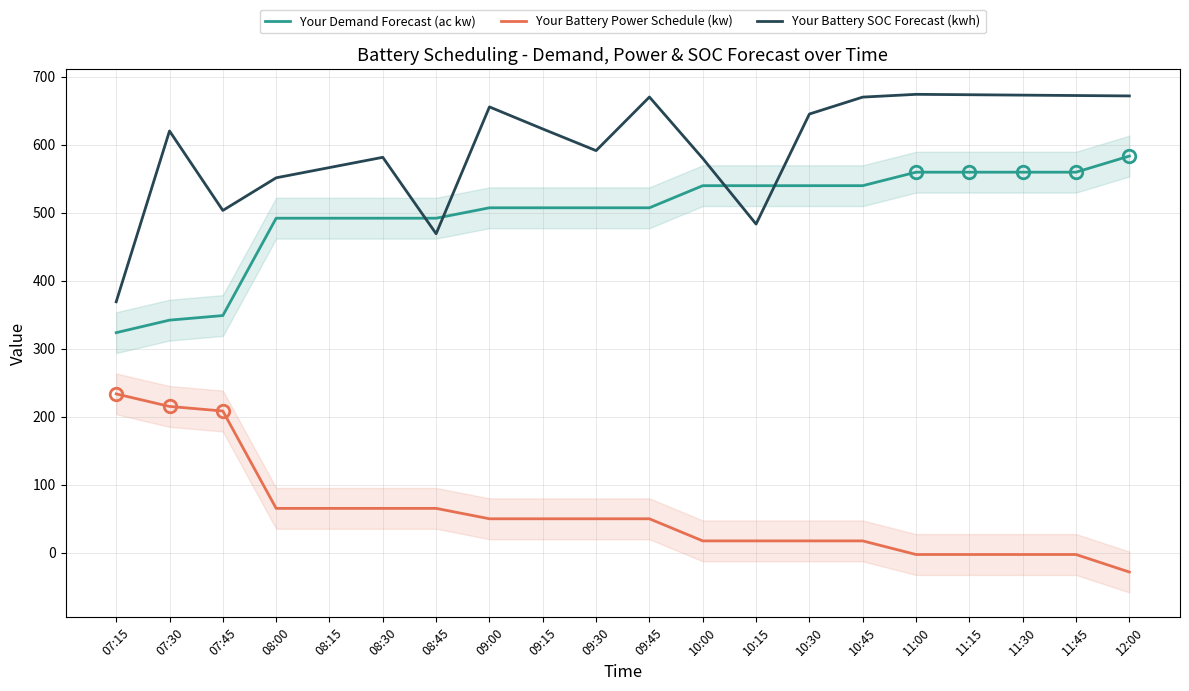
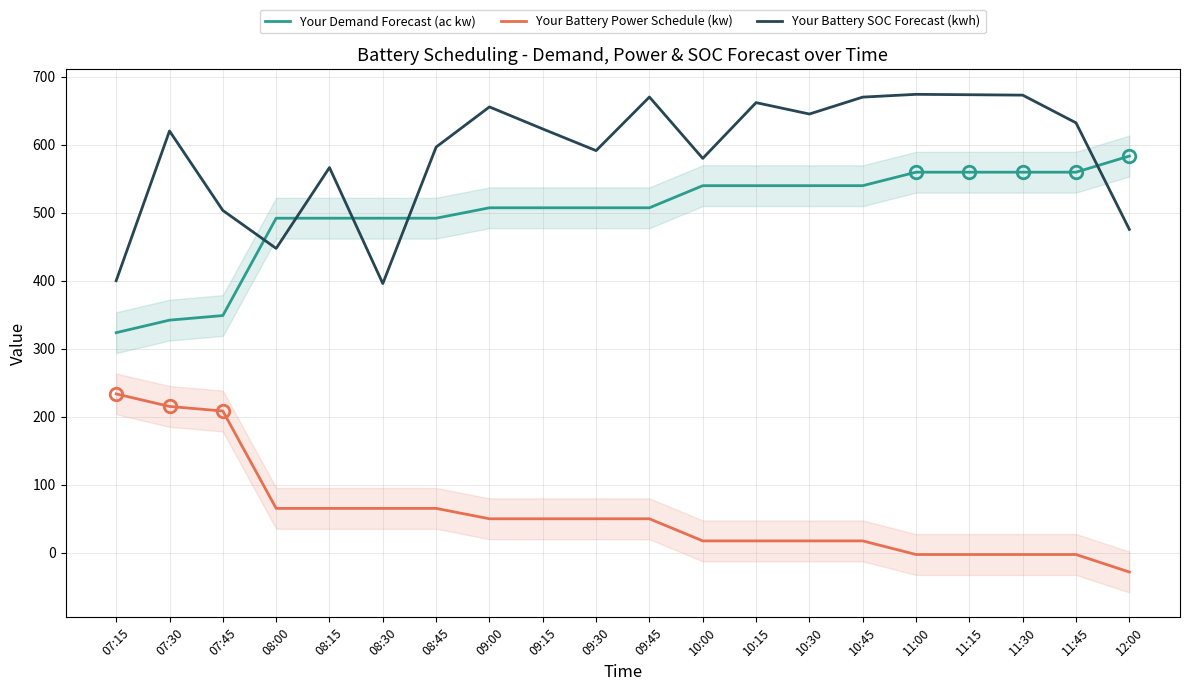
Your Battery SOC Forecast (kwh), 07:15: 370 -> 400
Your Battery SOC Forecast (kwh), 08:00: 550 -> 450
Your Battery SOC Forecast (kwh), 08:30: 580 -> 400
Your Battery SOC Forecast (kwh), 08:45: 470 -> 600
Your Battery SOC Forecast (kwh), 10:15: 480 -> 660
Your Battery SOC Forecast (kwh), 11:45: 670 -> 630
Your Battery SOC Forecast (kwh), 12:00: 670 -> 480
